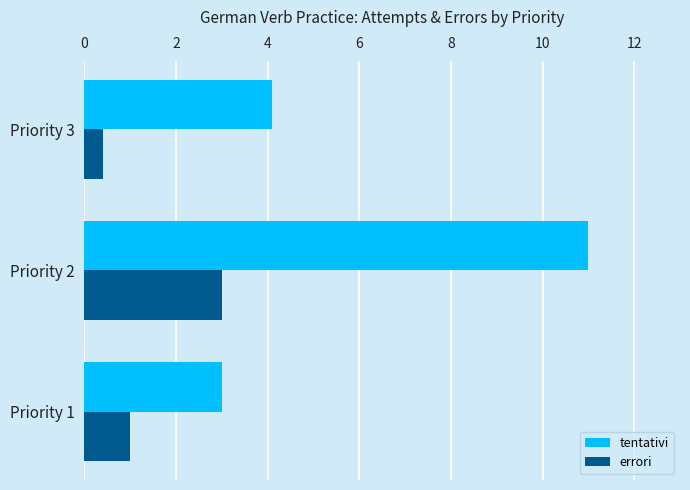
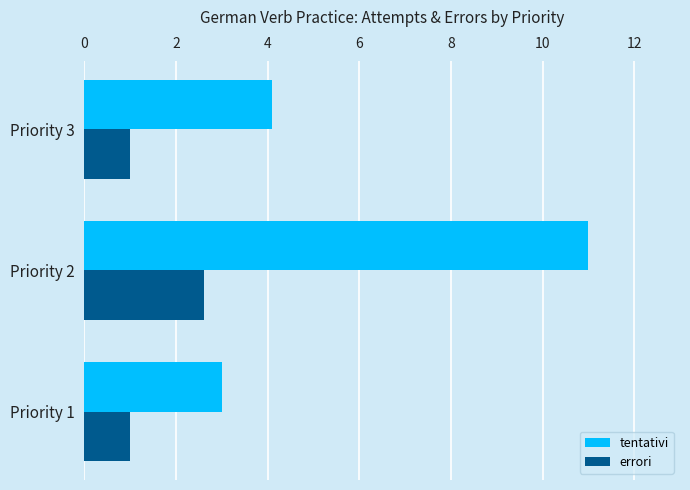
errori, Priority 3: 0.4 -> 1.0
errori, Priority 2: 3.0 -> 2.6
